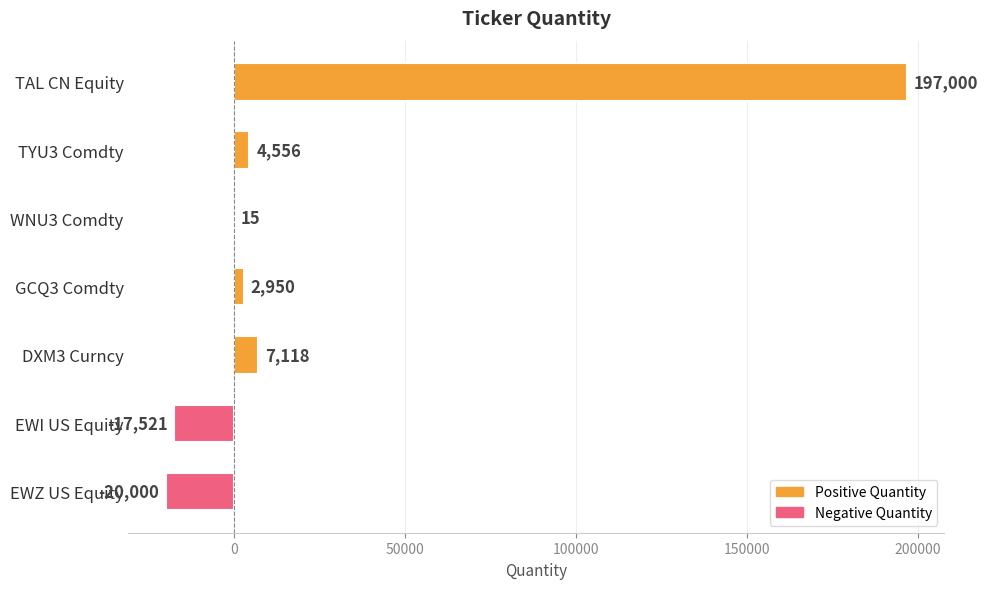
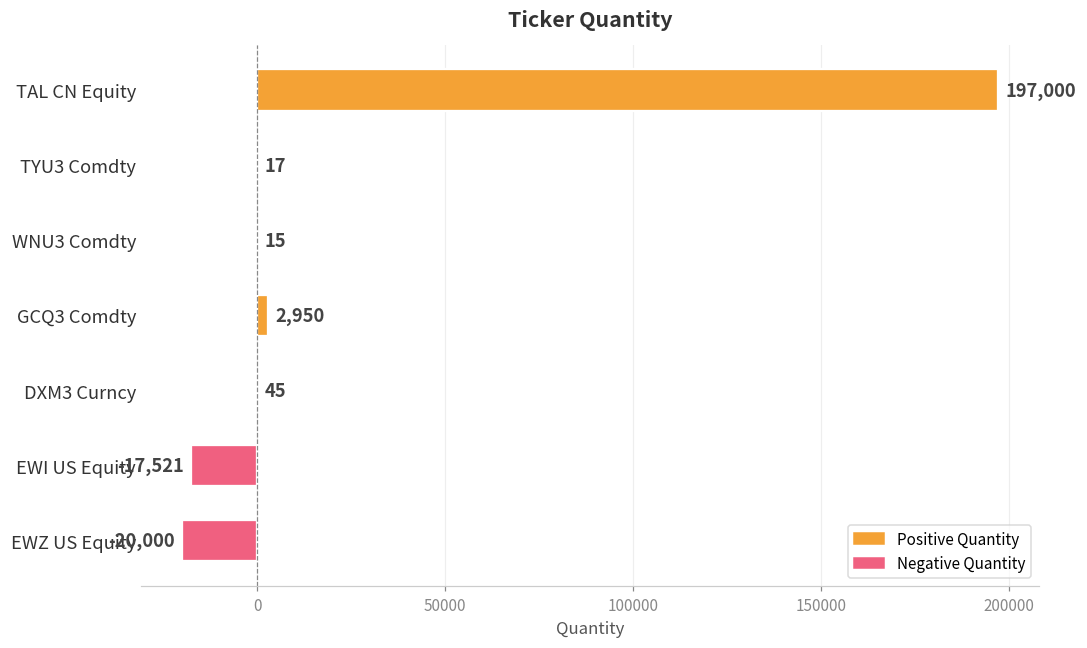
TYU3 Comdty: 4,556 -> 17
DXM3 Curncy: 7,118 -> 45
